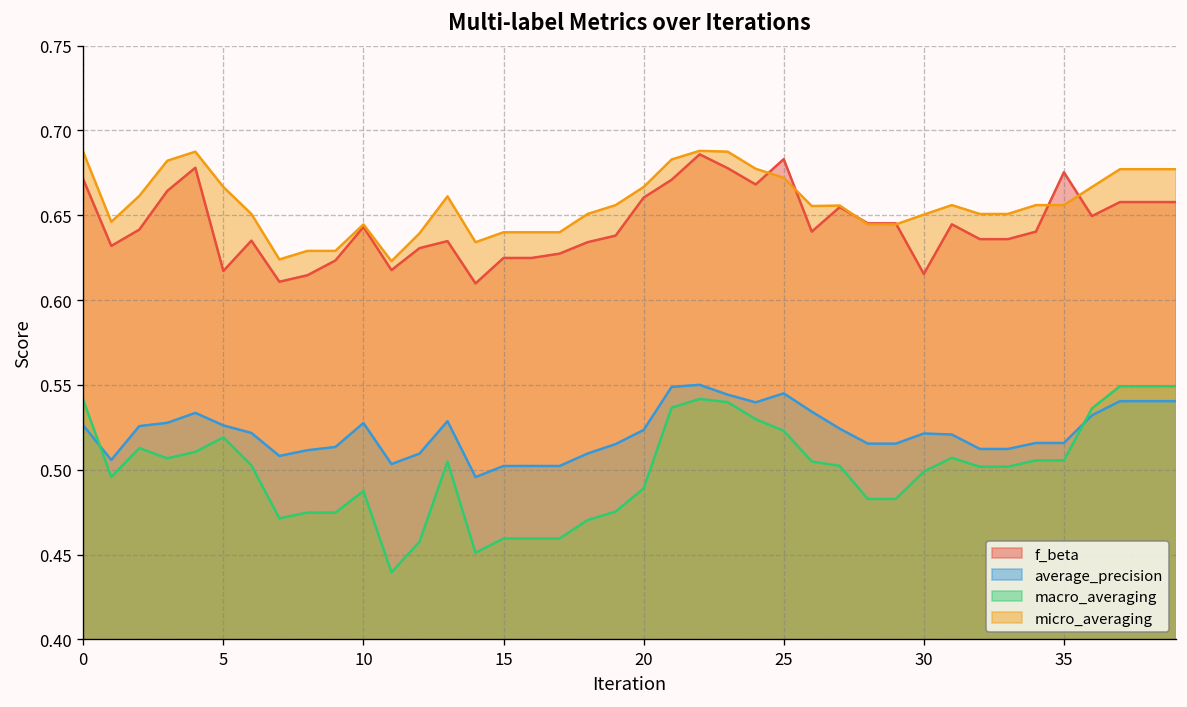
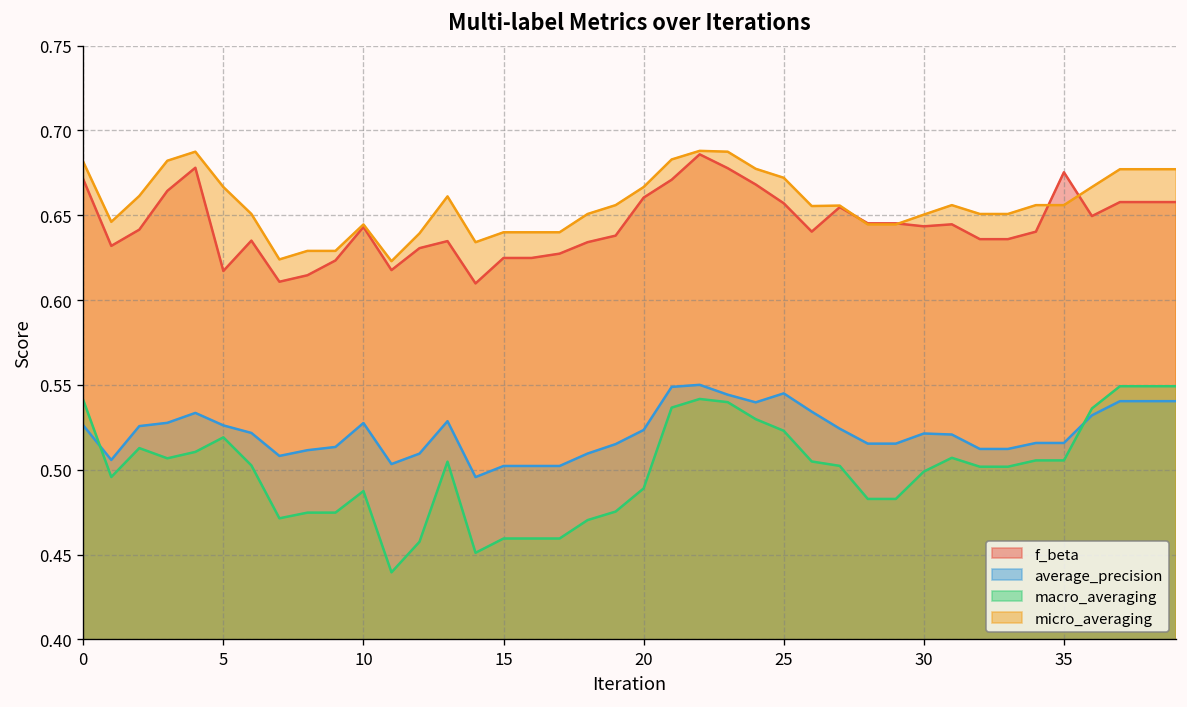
micro_averaging, 0: 0.687 -> 0.681
f_beta, 25: 0.683 -> 0.657
f_beta, 30: 0.615 -> 0.644
